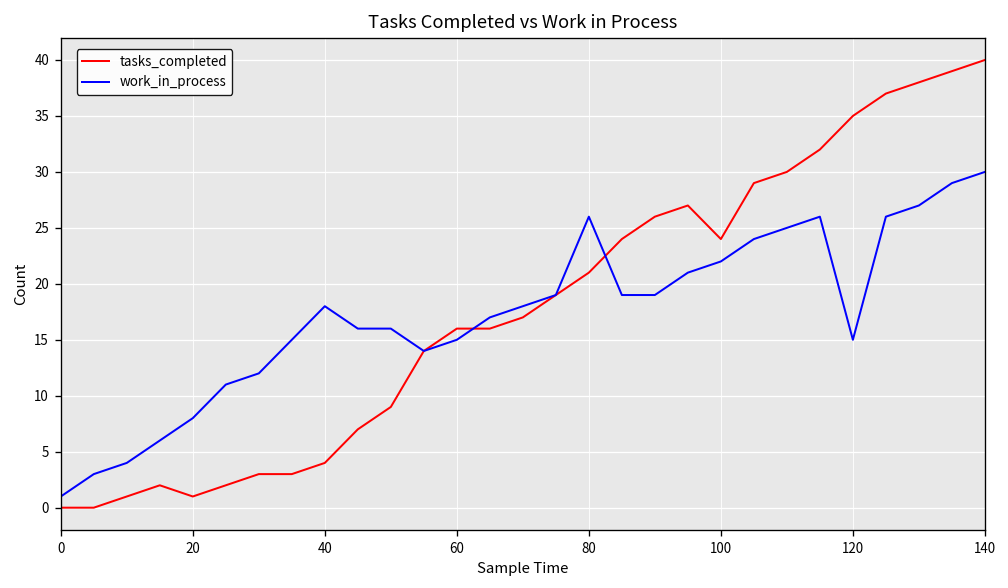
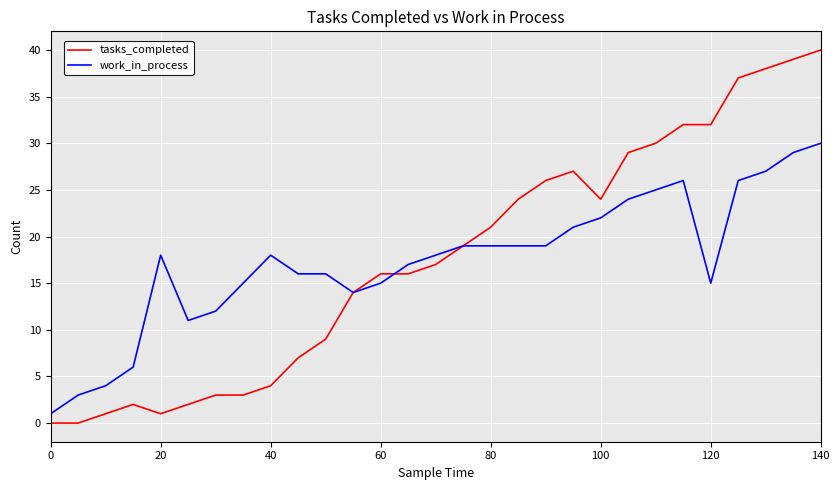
work_in_process, 20: 8 -> 18
work_in_process, 80: 26 -> 19
tasks_completed, 120: 35 -> 32
